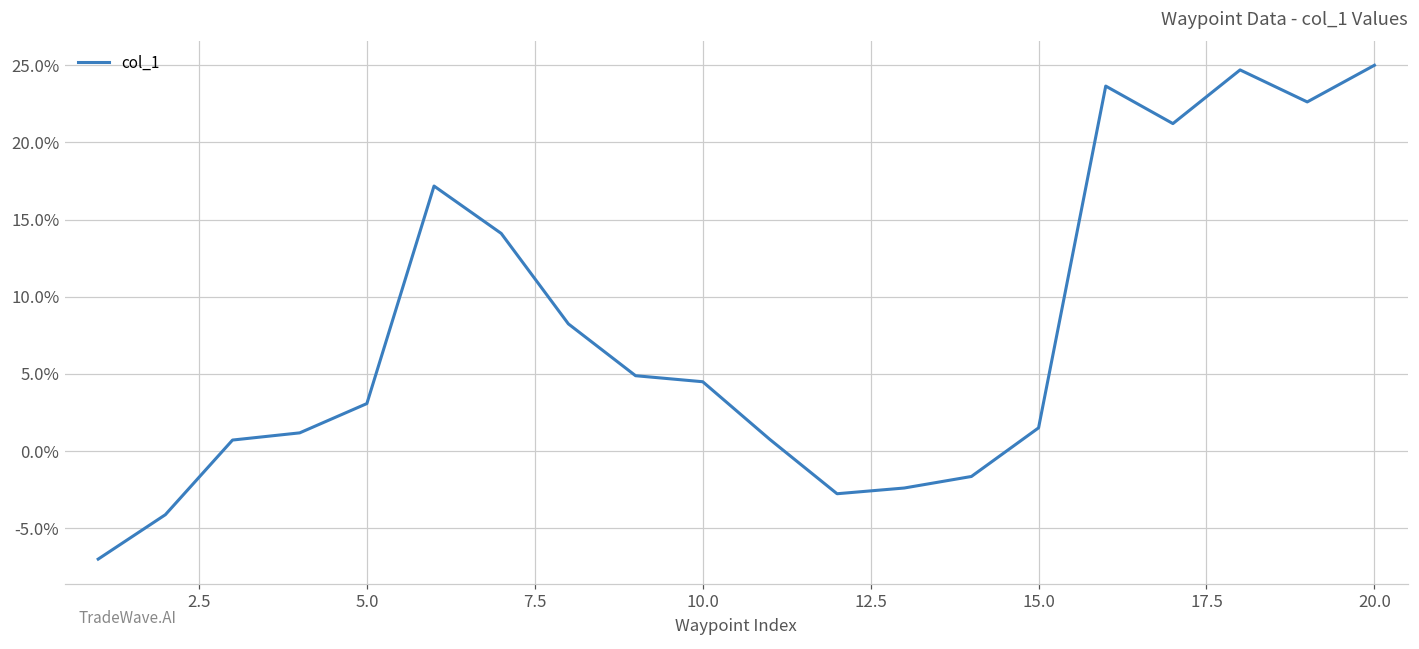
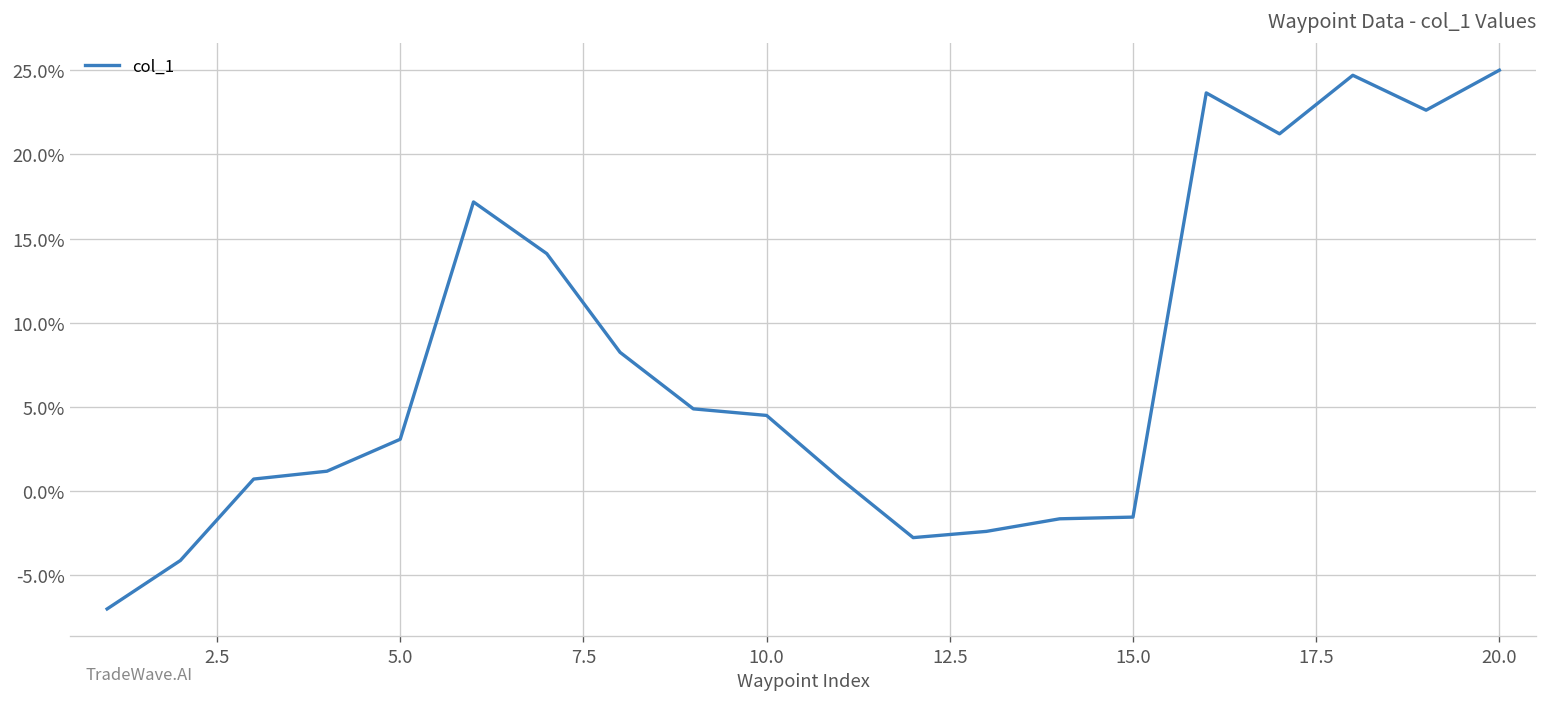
15.0: 1.5% -> -1.5%
